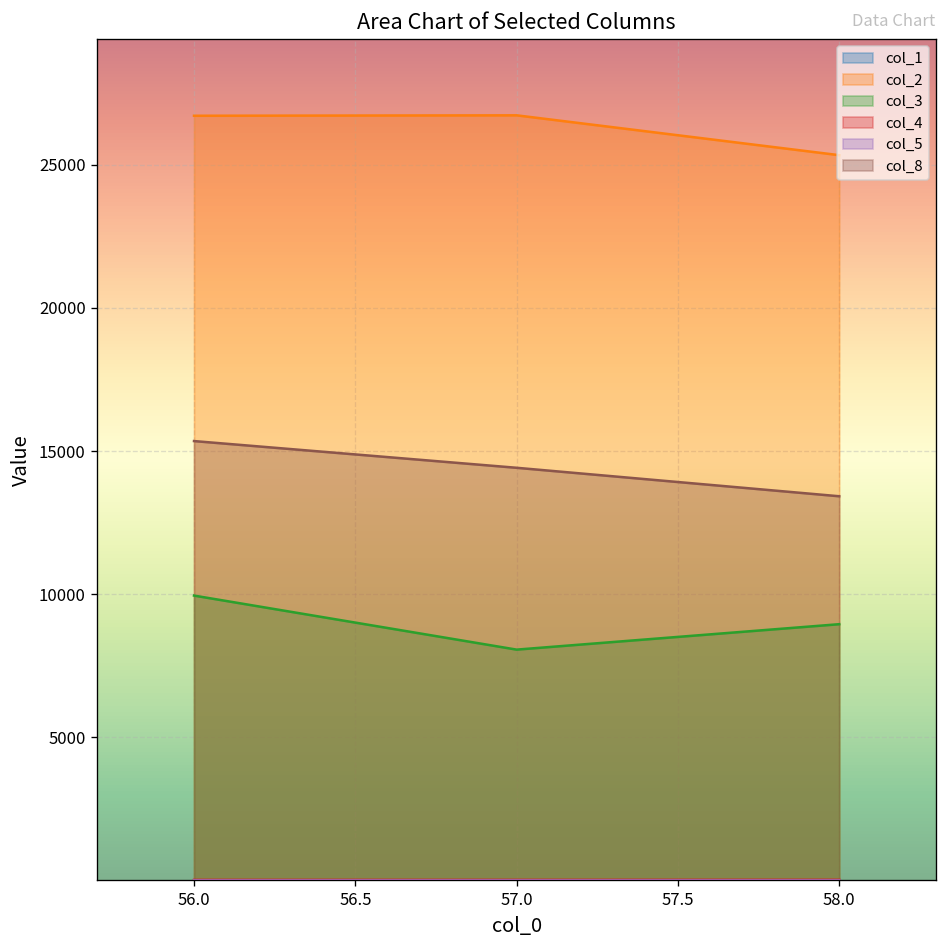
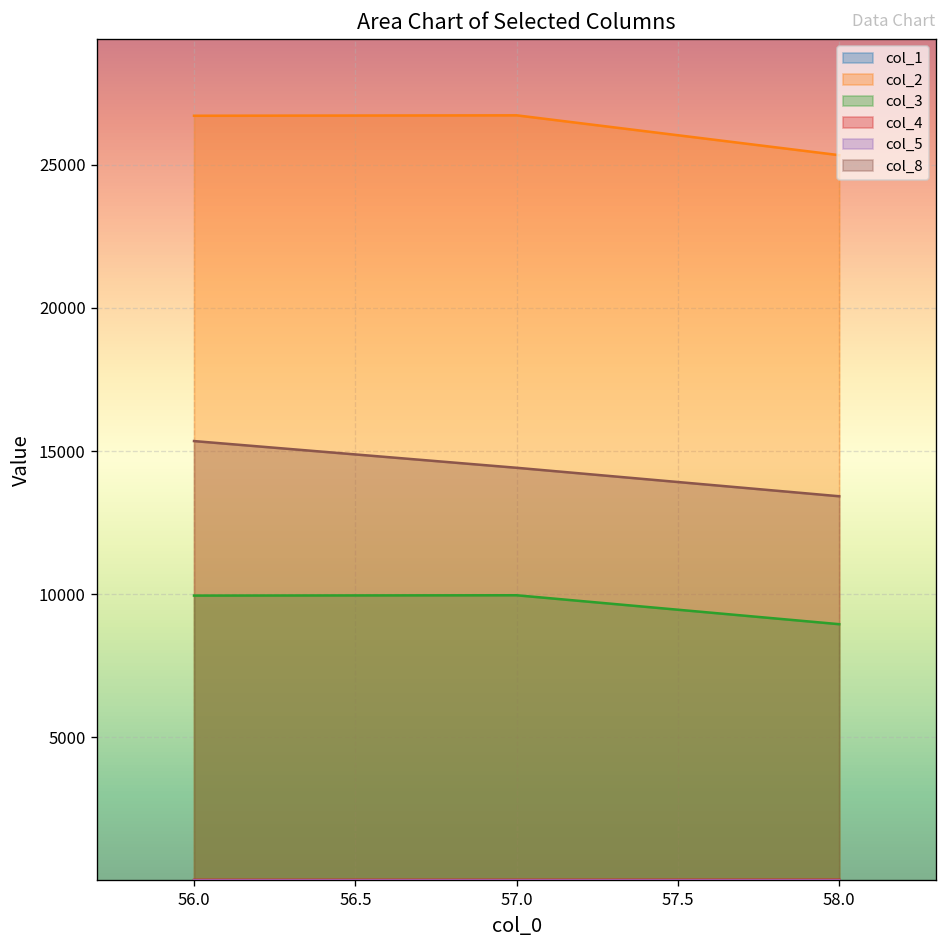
col_3, 57.0: 8100 -> 10000
